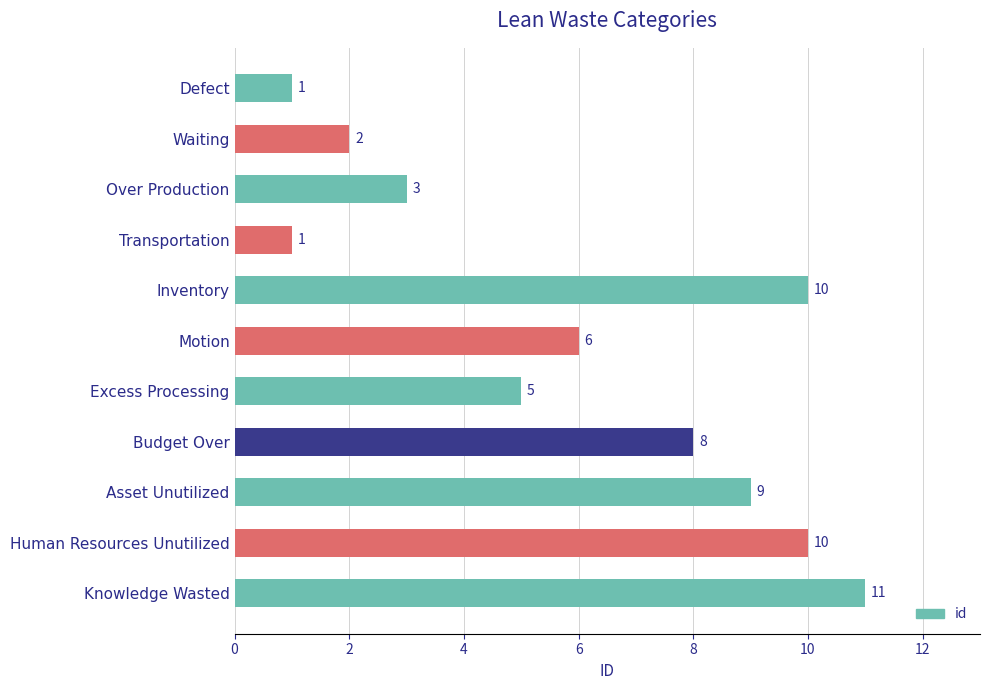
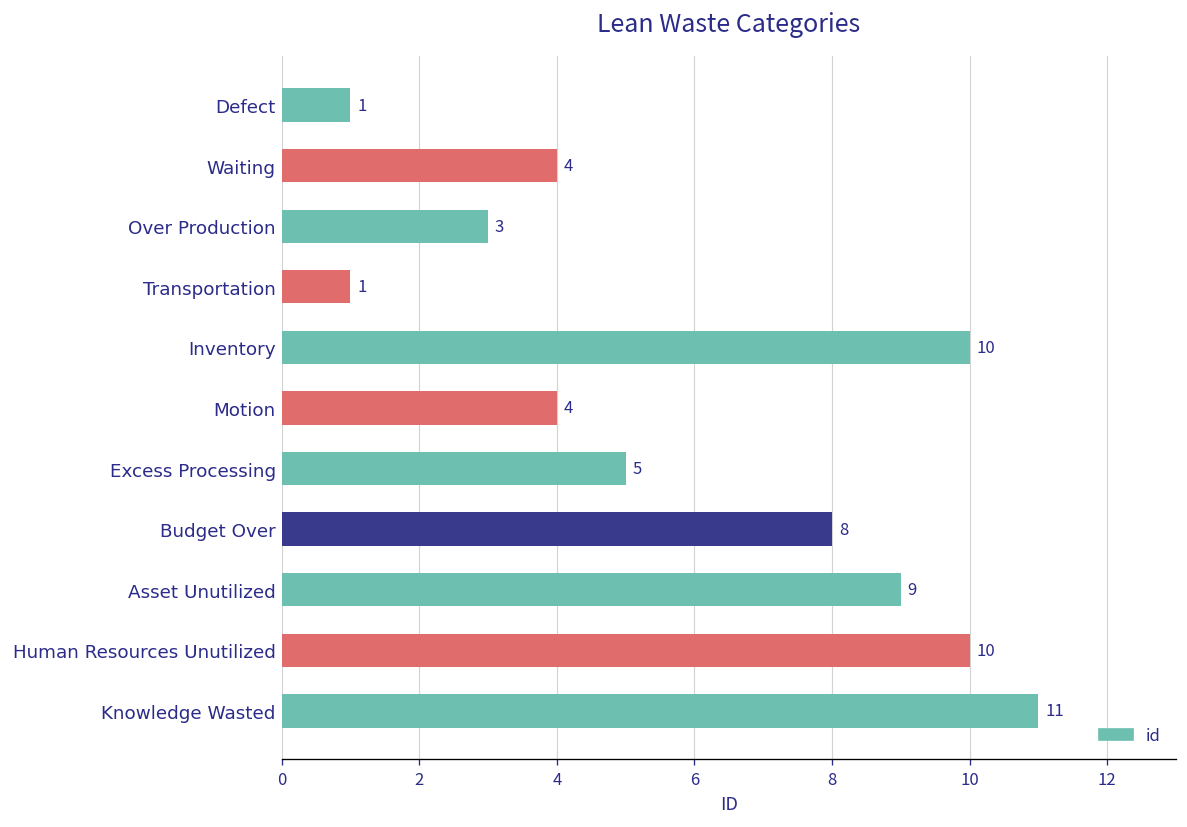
Waiting: 2 -> 4
Motion: 6 -> 4
